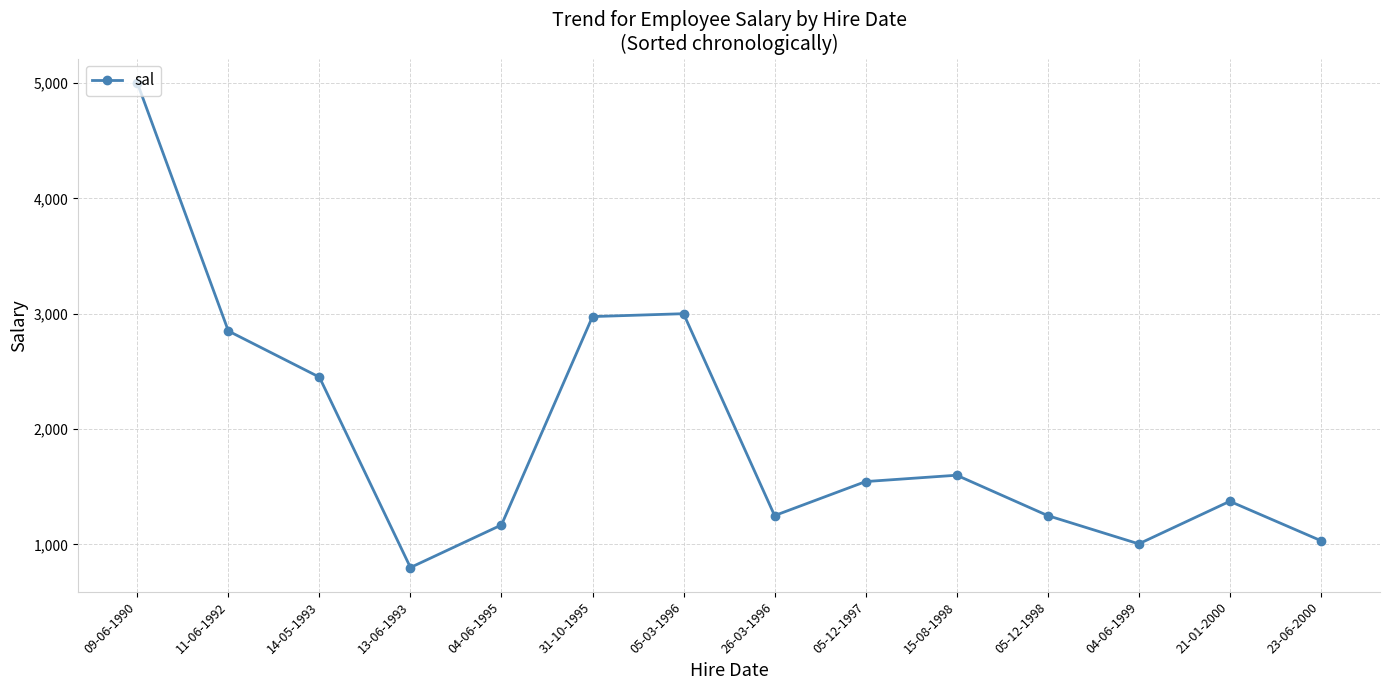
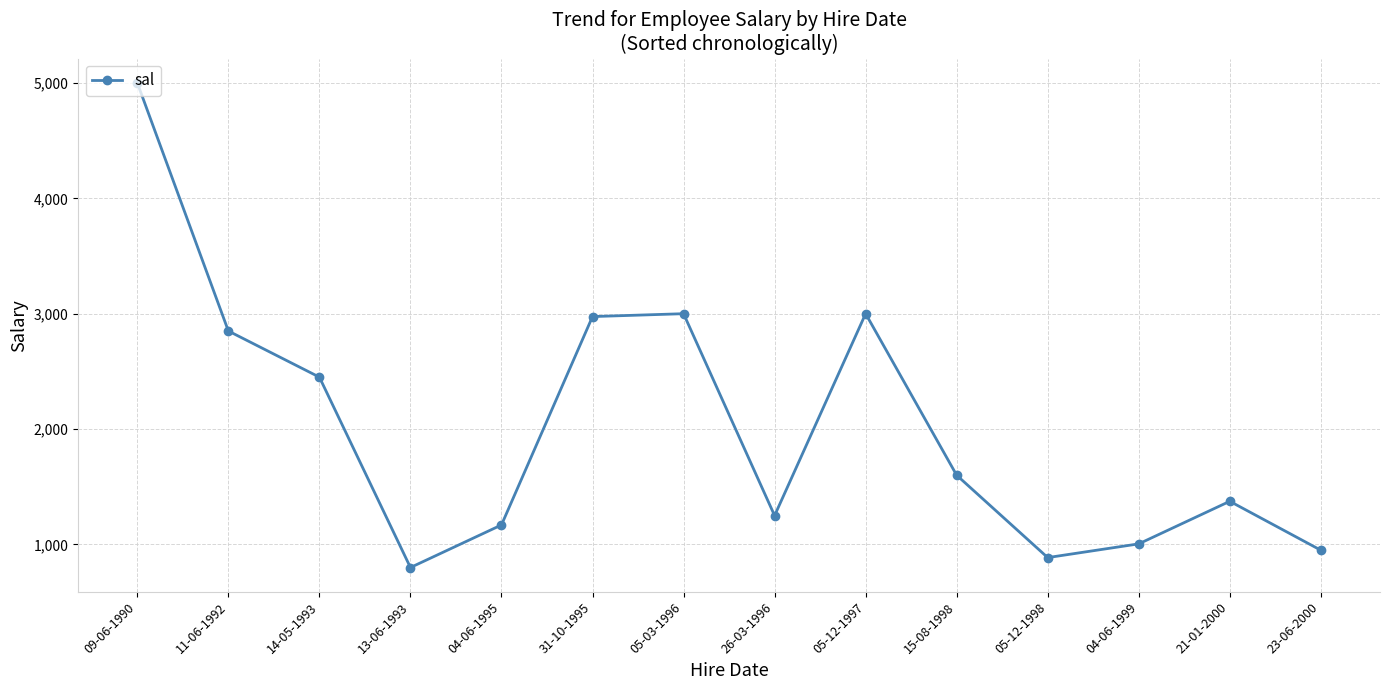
05-12-1997: 1,550 -> 3,000
05-12-1998: 1,250 -> 890
23-06-2000: 1,030 -> 950
